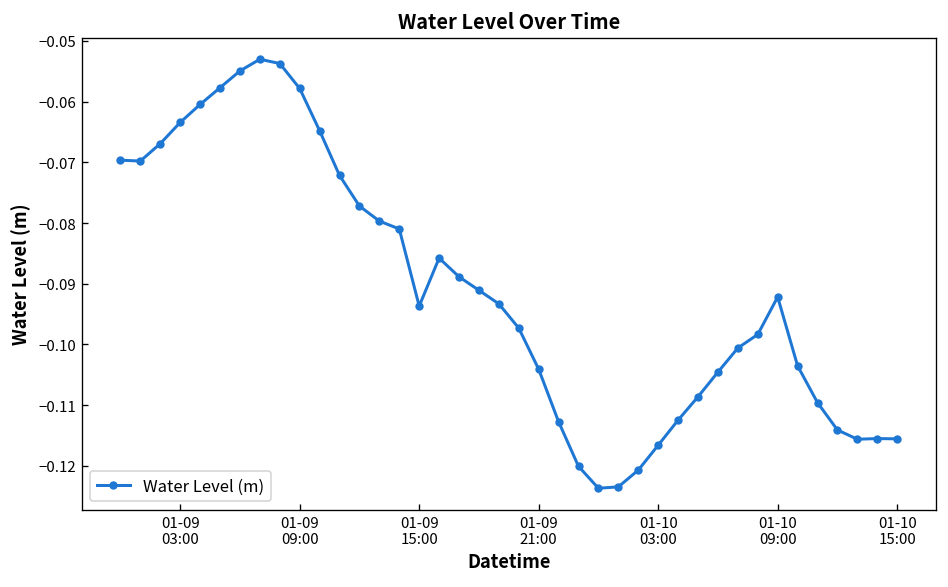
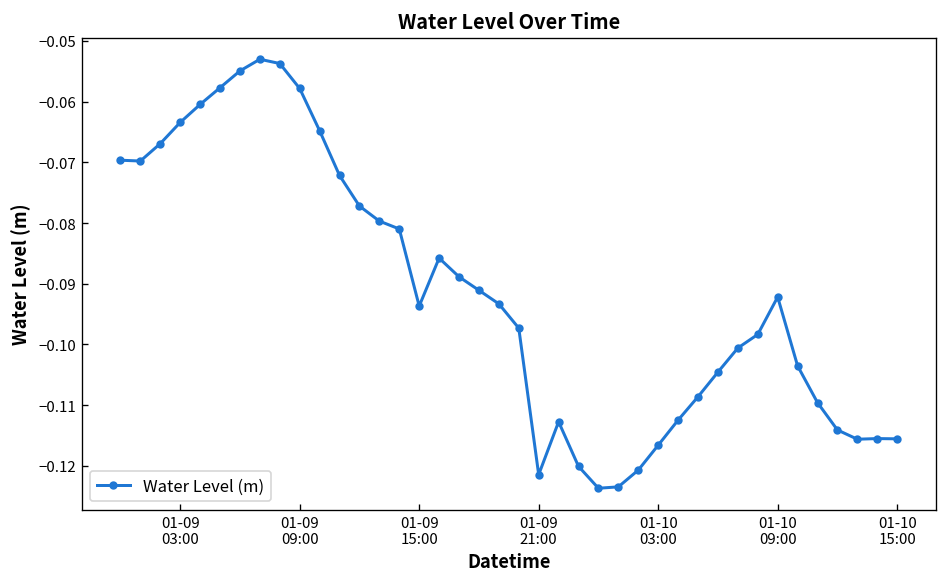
01-09 21:00: -0.104 -> -0.121
